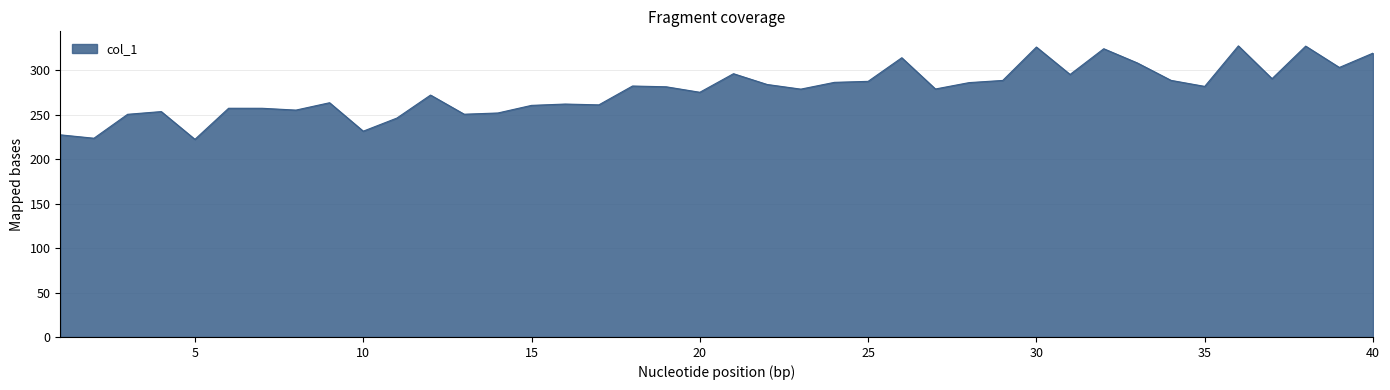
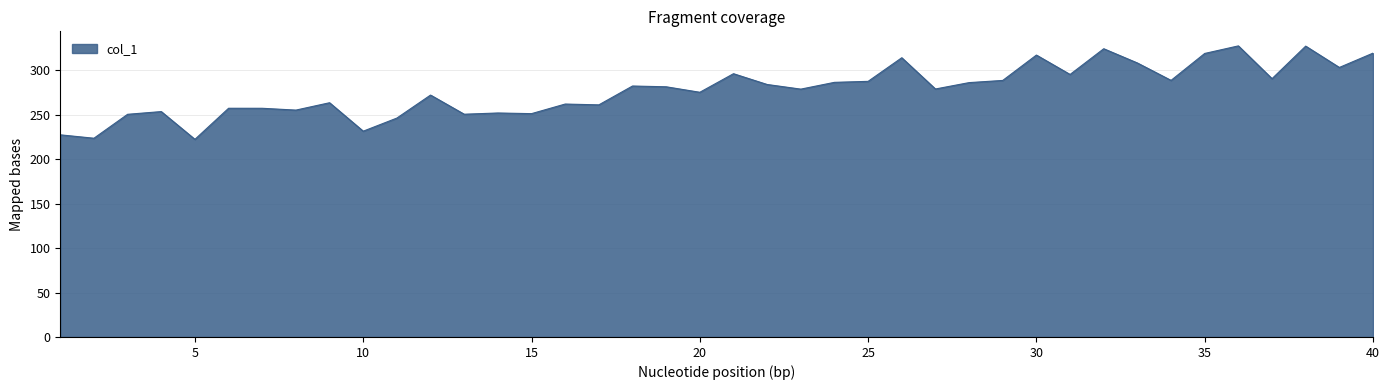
15: 260 -> 250
30: 330 -> 320
35: 280 -> 320
